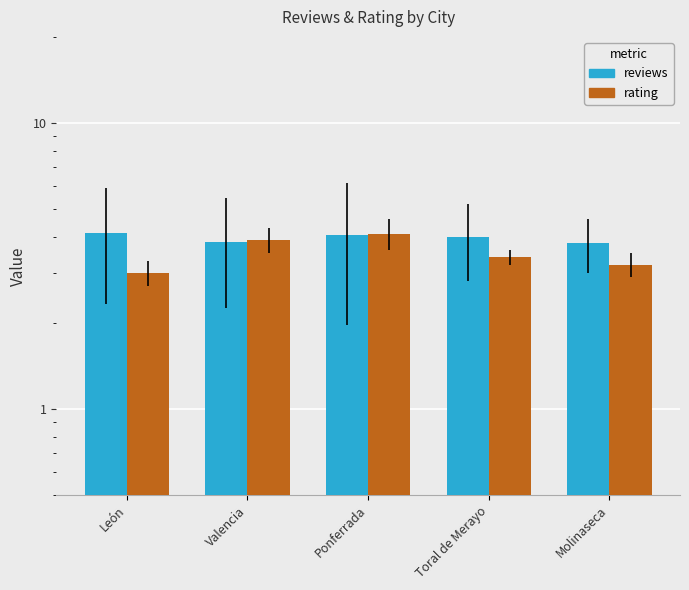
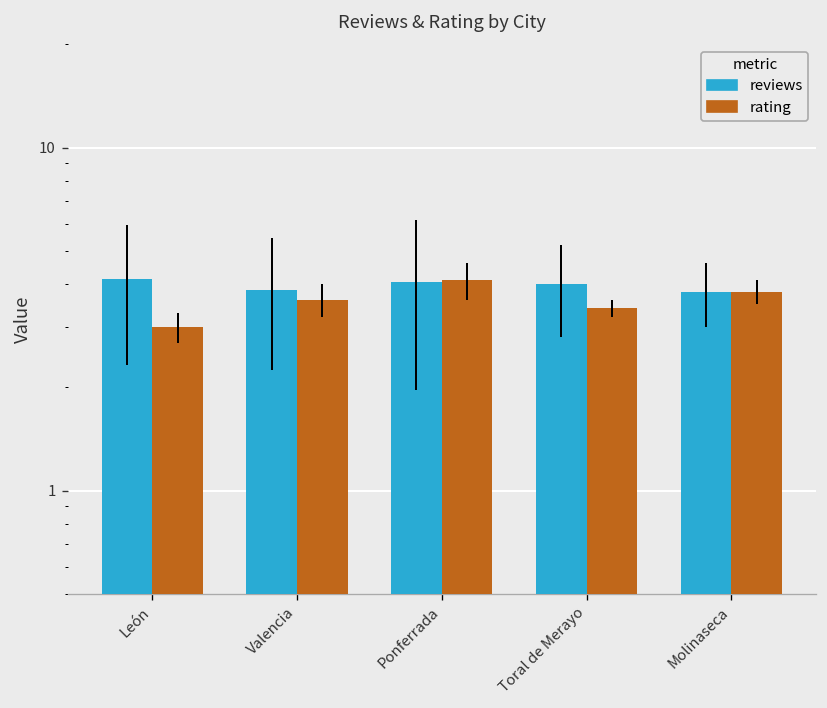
rating, Valencia: 3.9 -> 3.6
rating, Molinaseca: 3.2 -> 3.8
